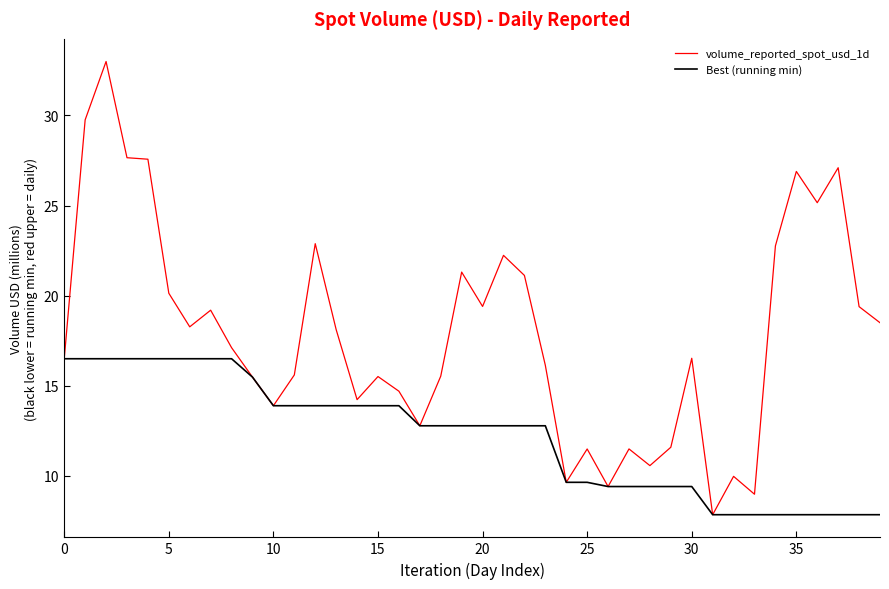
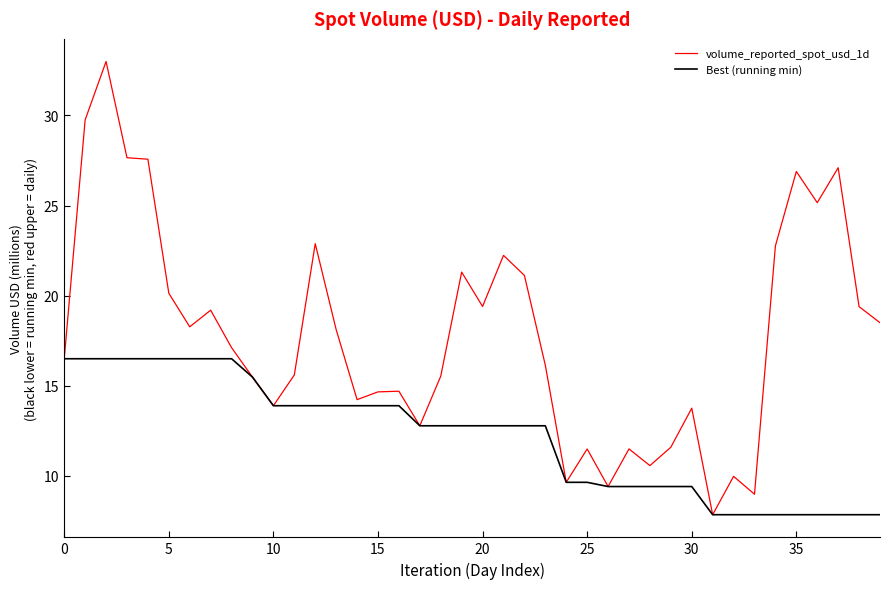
volume_reported_spot_usd_1d, 15: 15.5 -> 14.7
volume_reported_spot_usd_1d, 30: 16.5 -> 13.8
